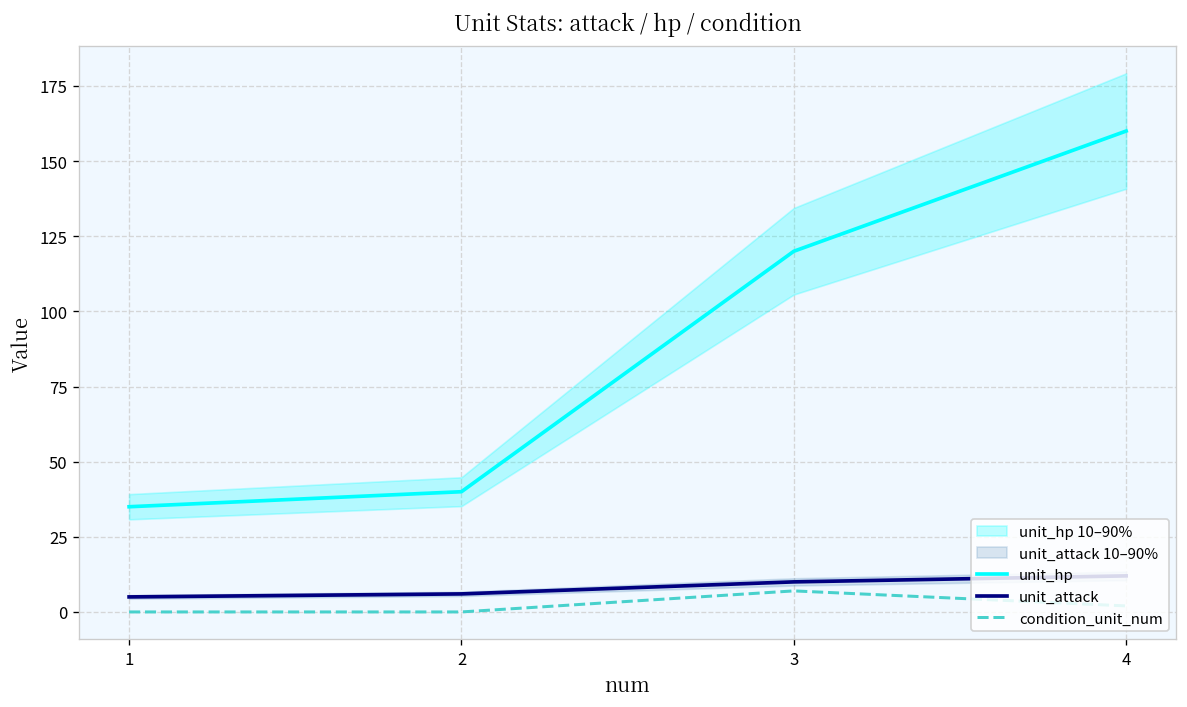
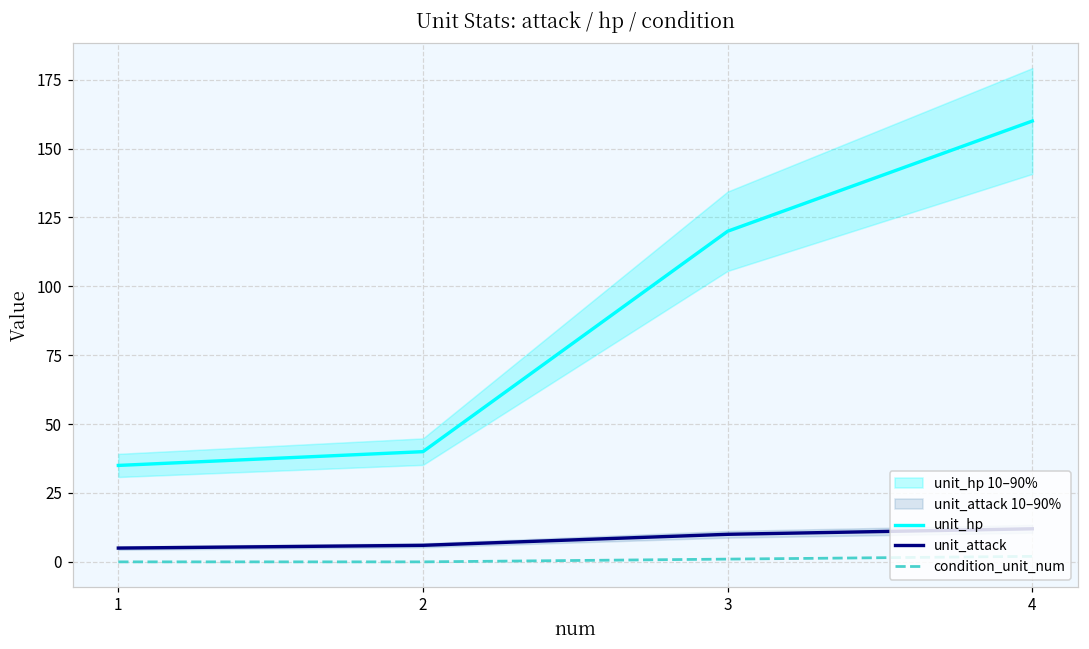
condition_unit_num, 3: 7 -> 1
